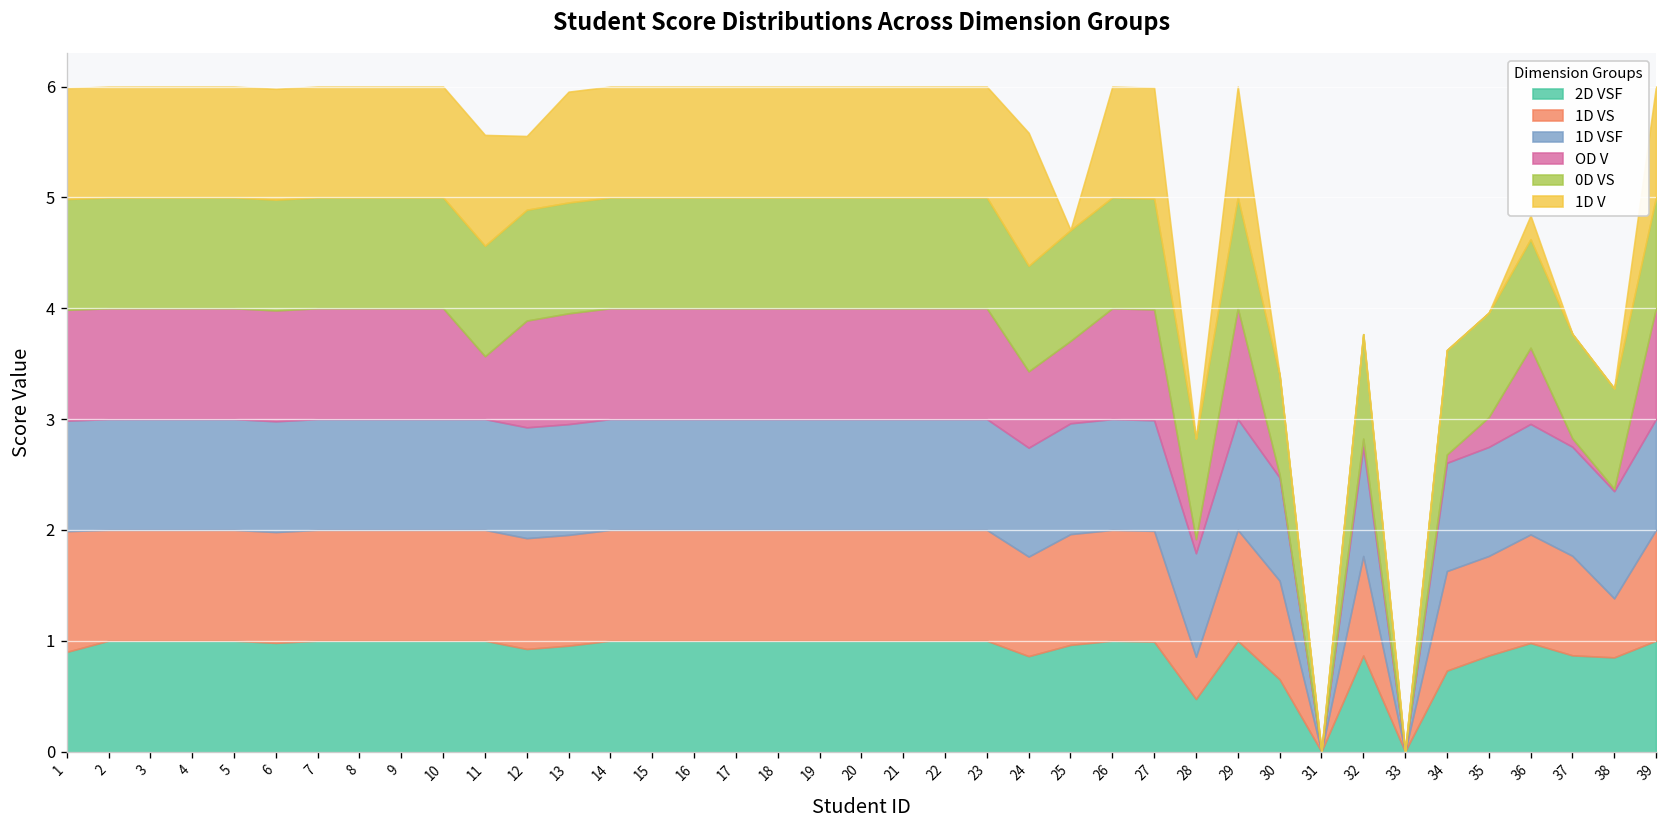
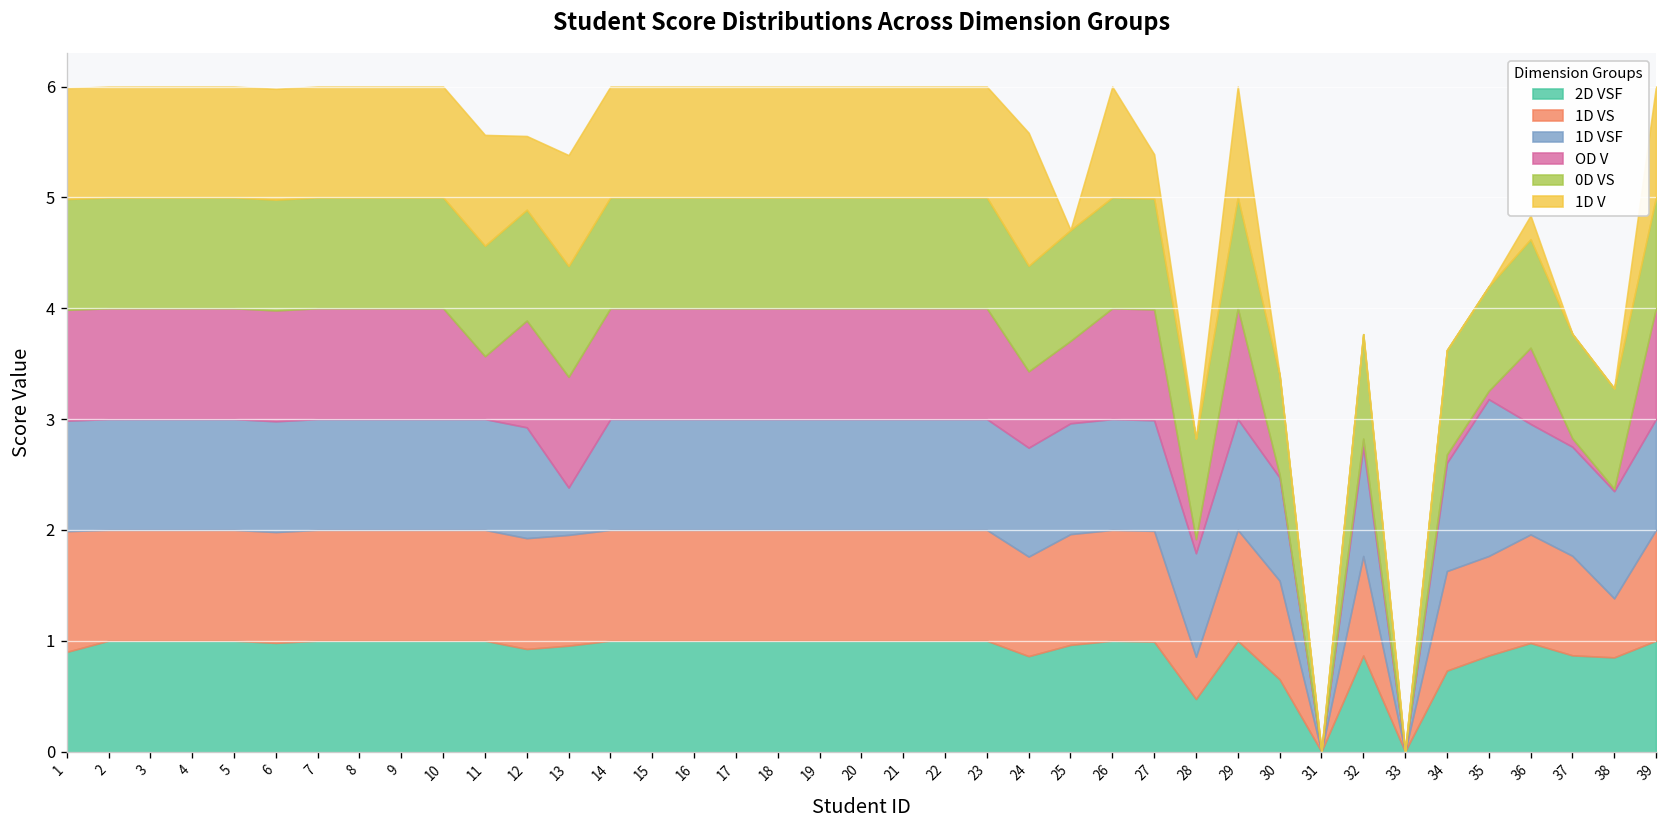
1D VSF, 13: 1.0 -> 0.4
1D V, 27: 1.0 -> 0.4
1D VSF, 35: 1.0 -> 1.4
OD V, 35: 0.3 -> 0.1
